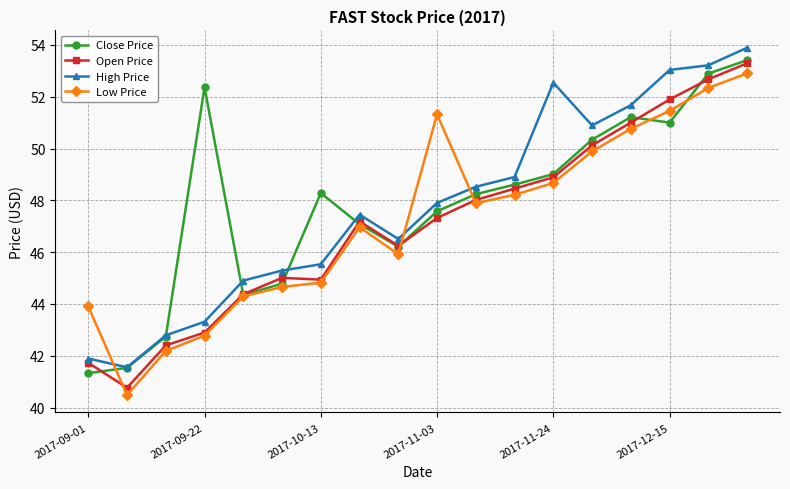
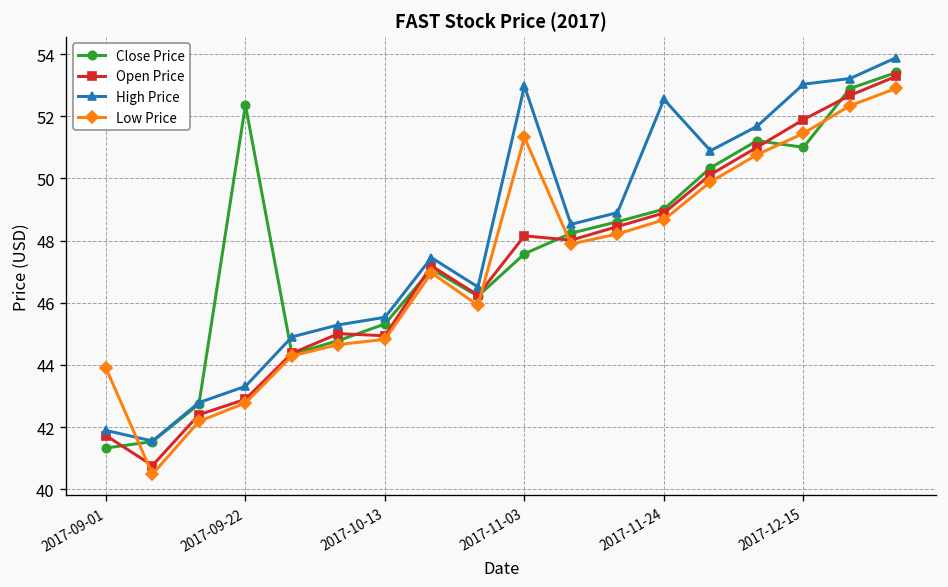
Close Price, 2017-10-13: 48.3 -> 45.3
Open Price, 2017-11-03: 47.3 -> 48.2
High Price, 2017-11-03: 47.9 -> 53.0
